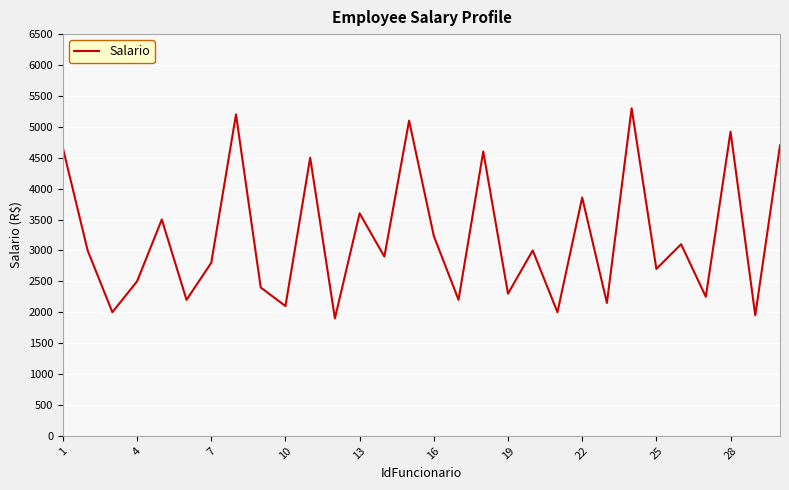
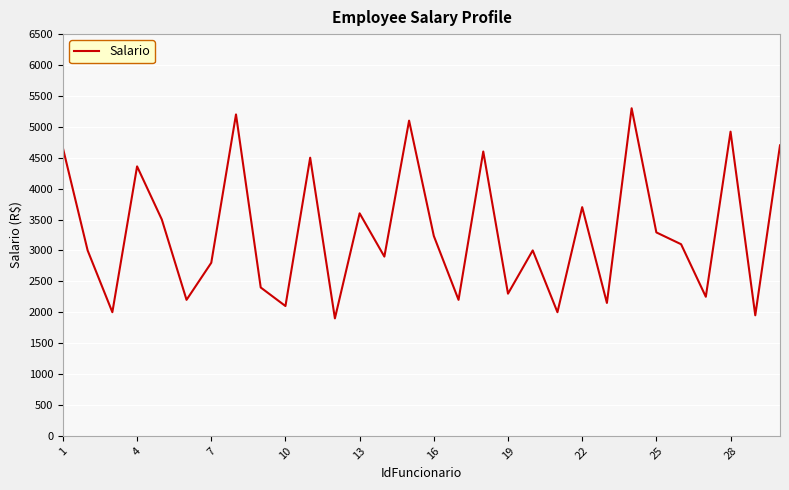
4: 2500 -> 4400
22: 3900 -> 3700
25: 2700 -> 3300
